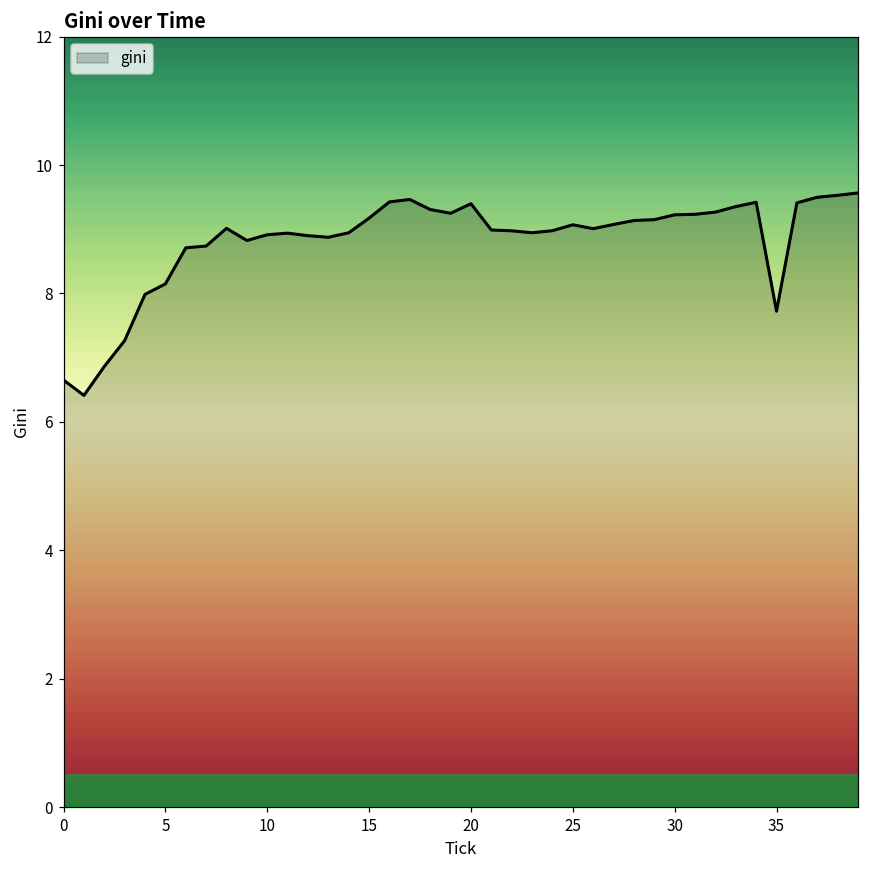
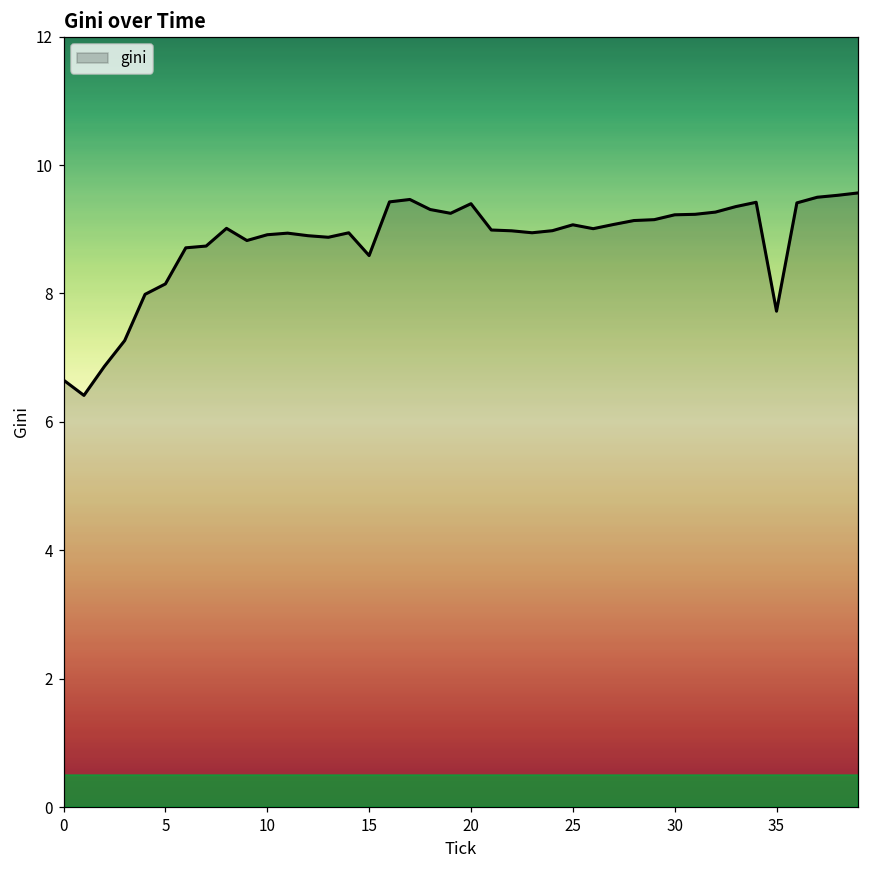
15: 9.2 -> 8.6
